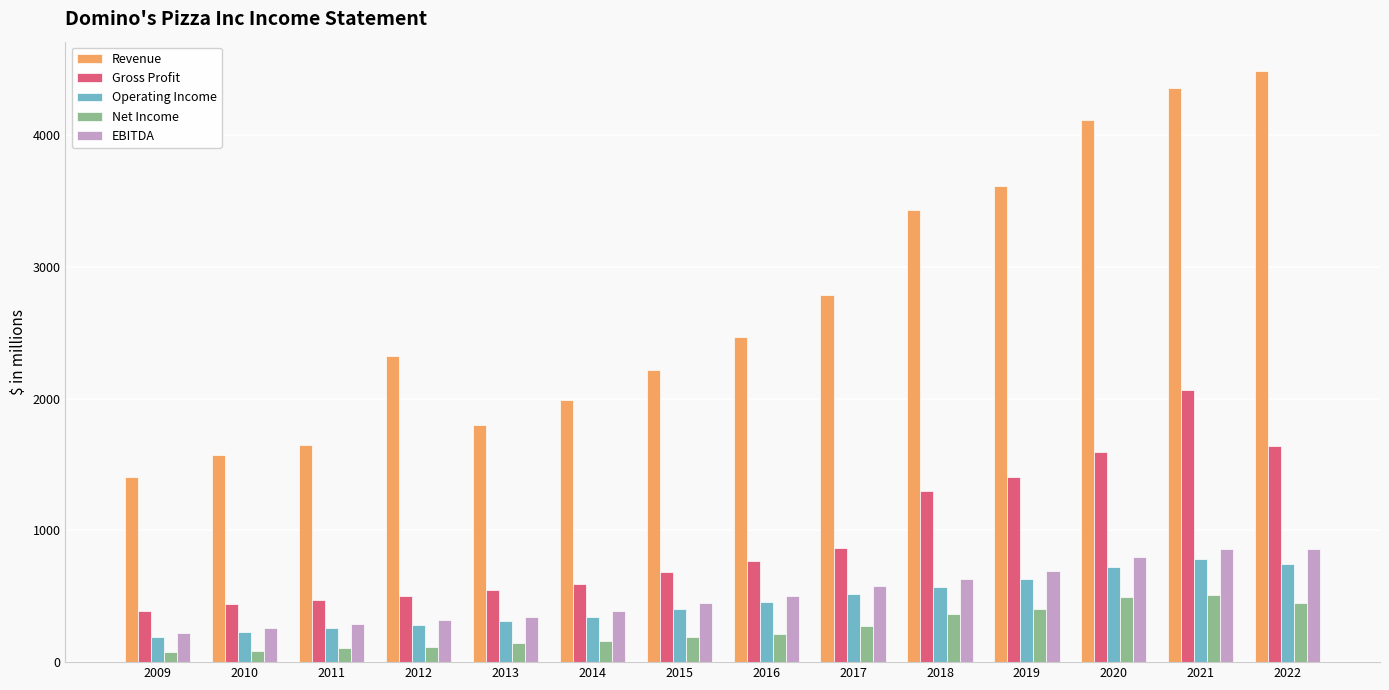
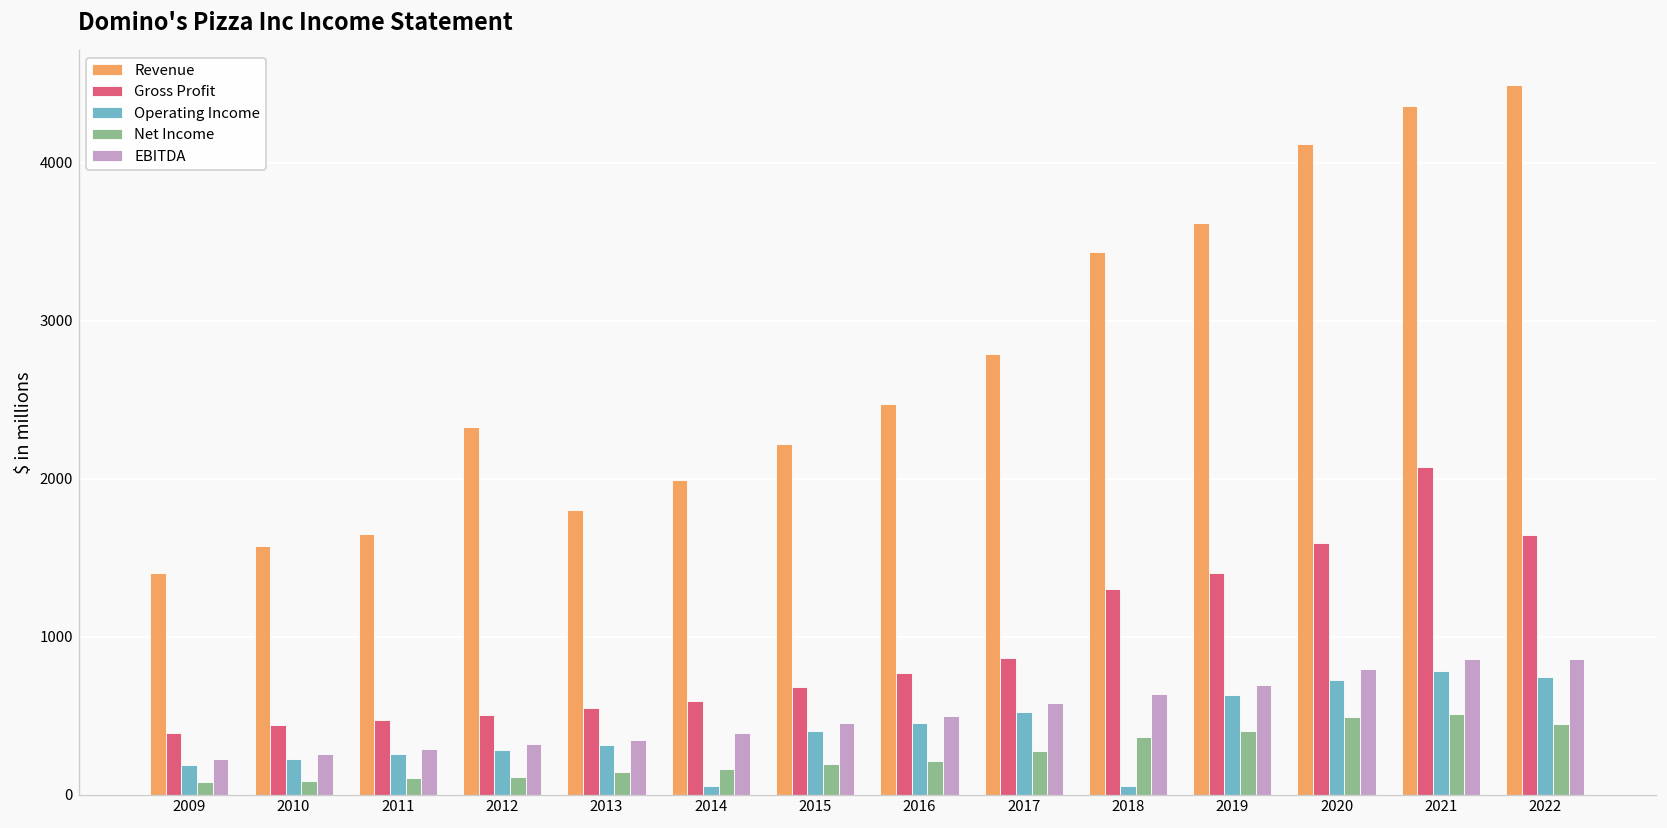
Operating Income, 2014: 350 -> 60
Operating Income, 2018: 570 -> 60
